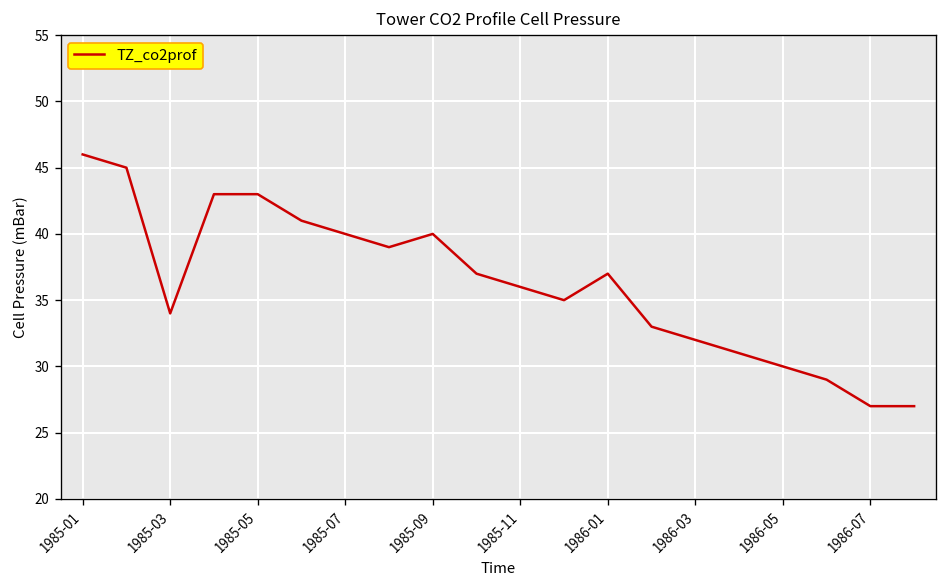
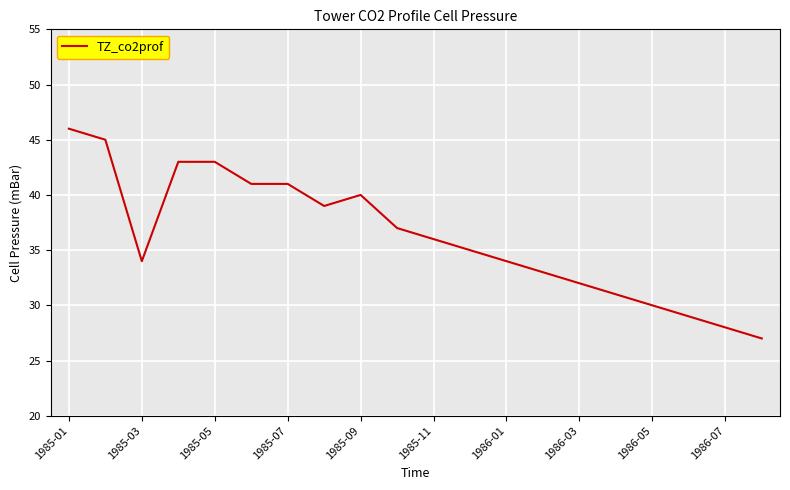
1985-07: 40 -> 41
1986-01: 37 -> 34
1986-07: 27 -> 28
